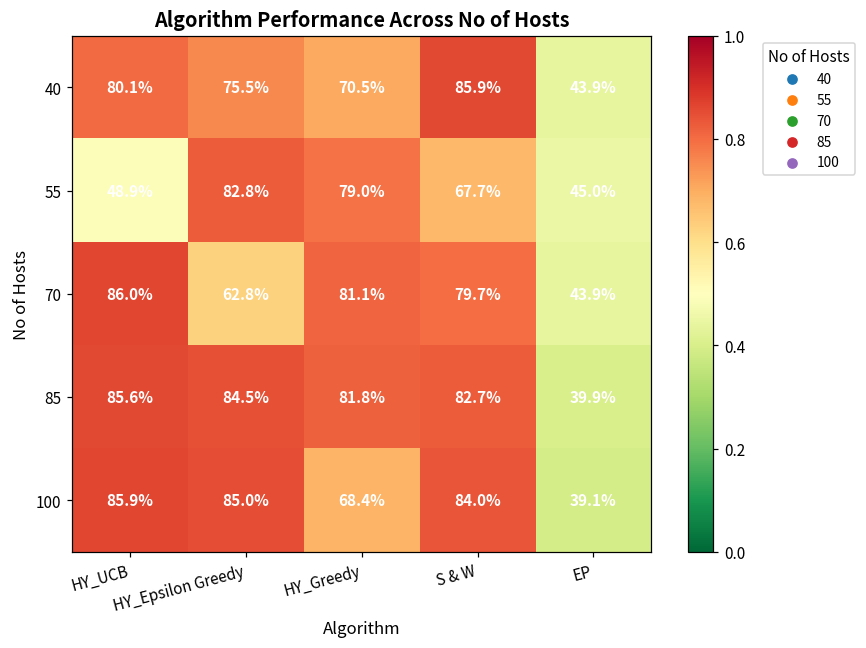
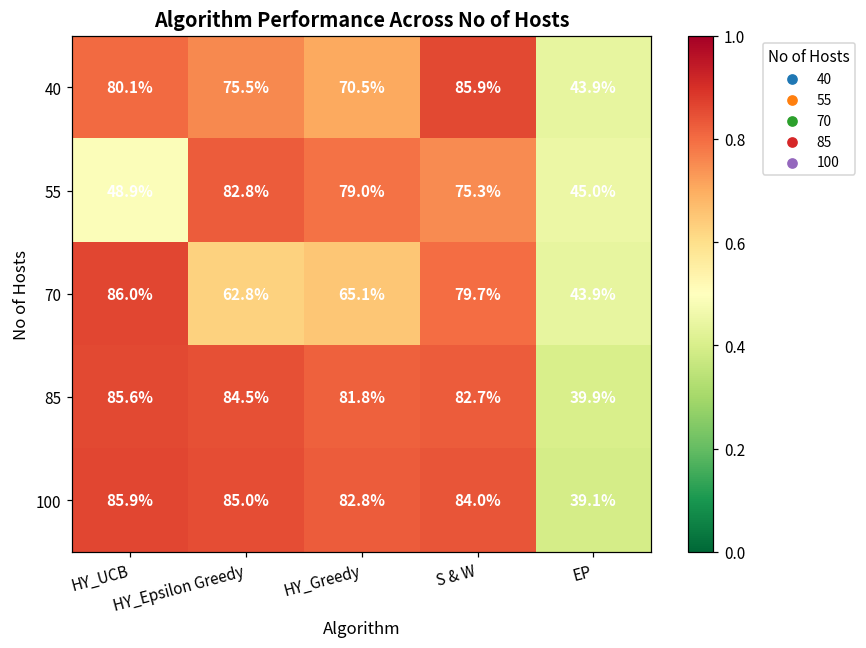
55, S & W: 67.7% -> 75.3%
70, HY_Greedy: 81.1% -> 65.1%
100, HY_Greedy: 68.4% -> 82.8%
